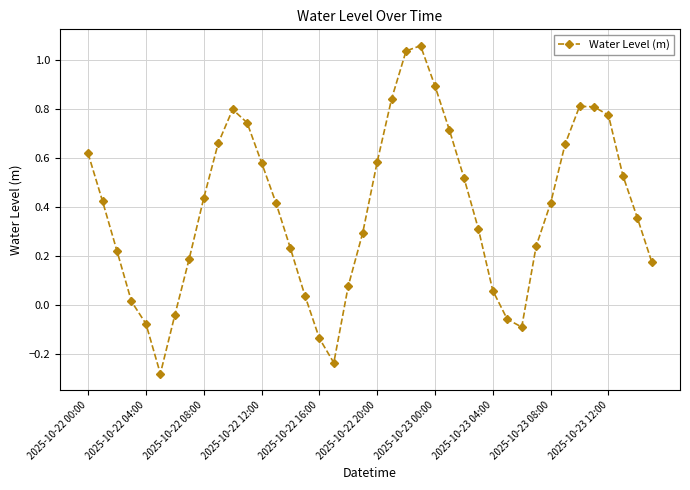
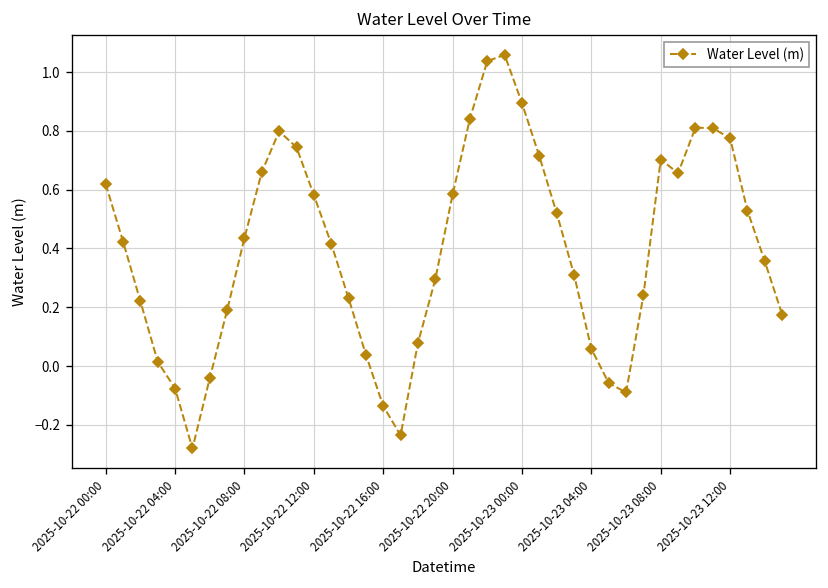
2025-10-23 08:00: 0.42 -> 0.70
